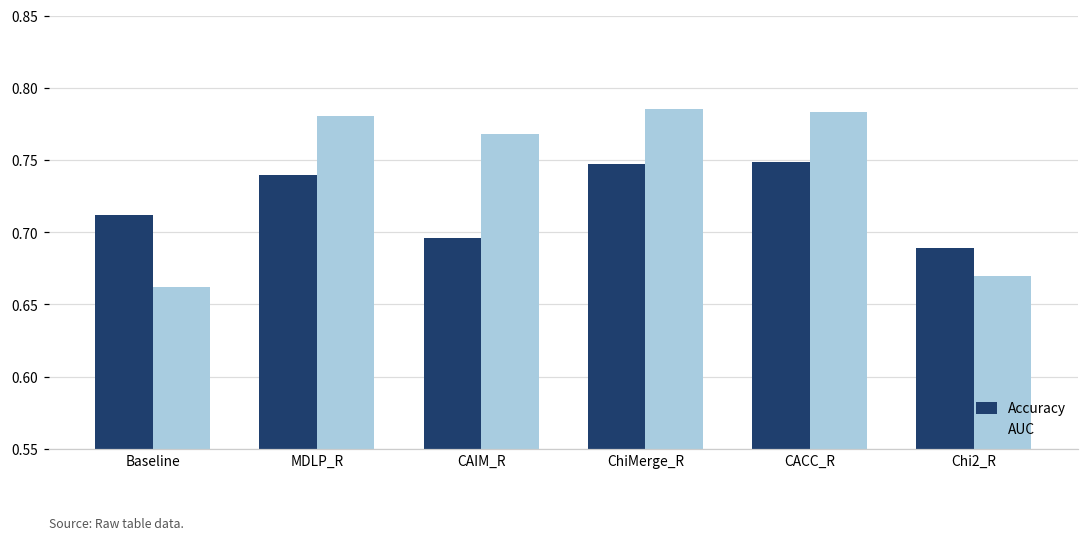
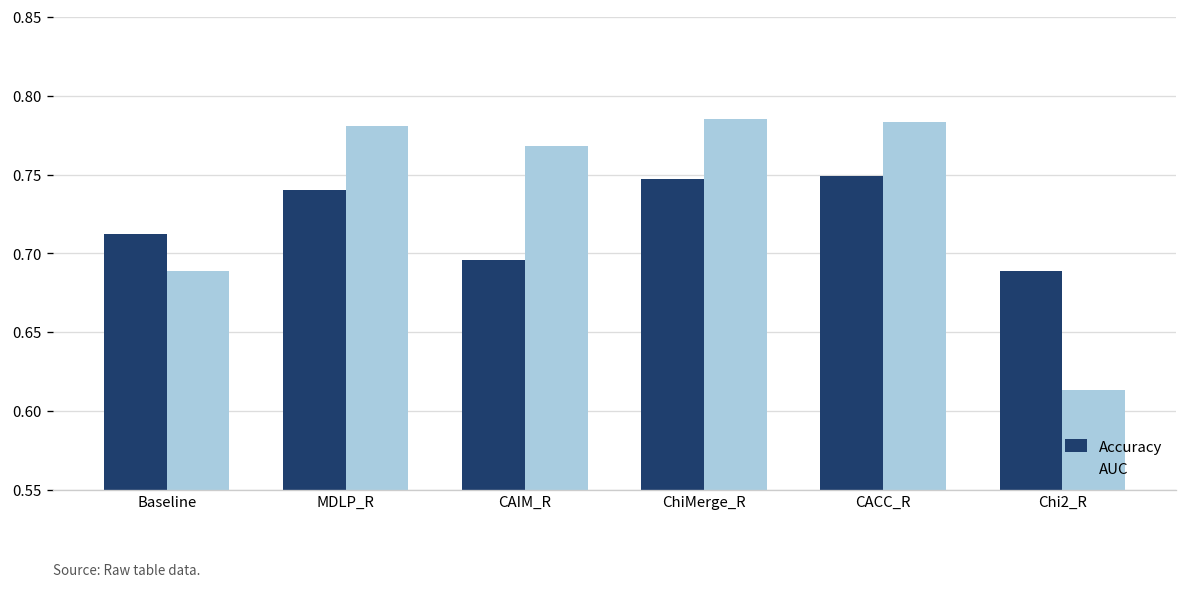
AUC, Baseline: 0.662 -> 0.689
AUC, Chi2_R: 0.670 -> 0.613
